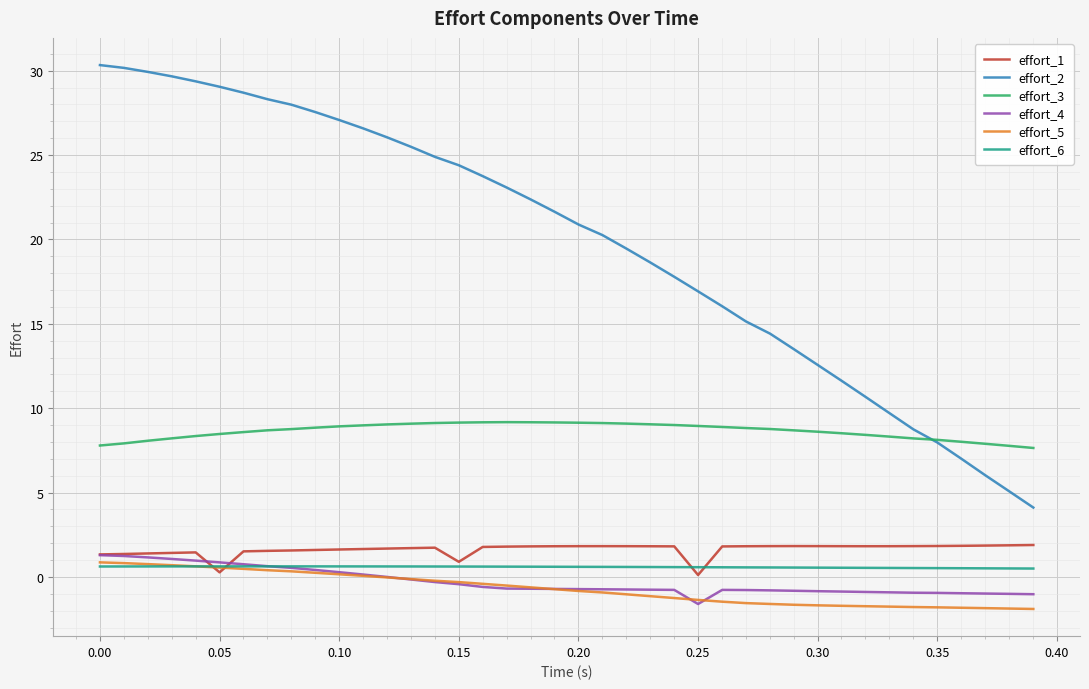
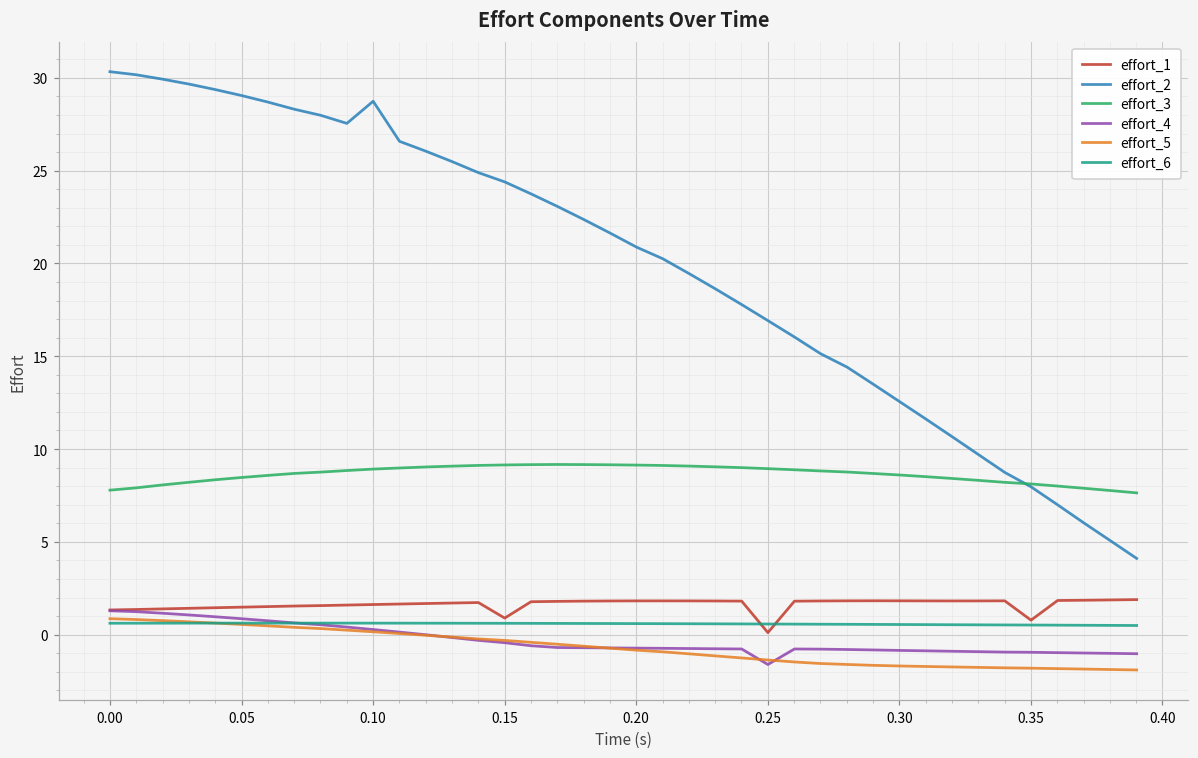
effort_1, 0.05: 0.3 -> 1.5
effort_2, 0.10: 27.1 -> 28.7
effort_1, 0.35: 1.8 -> 0.8
